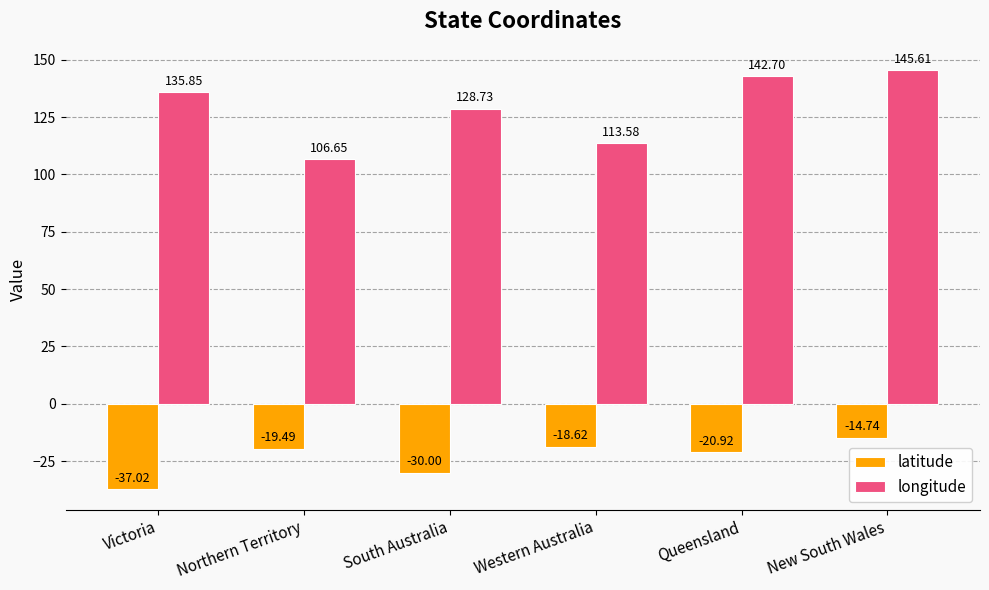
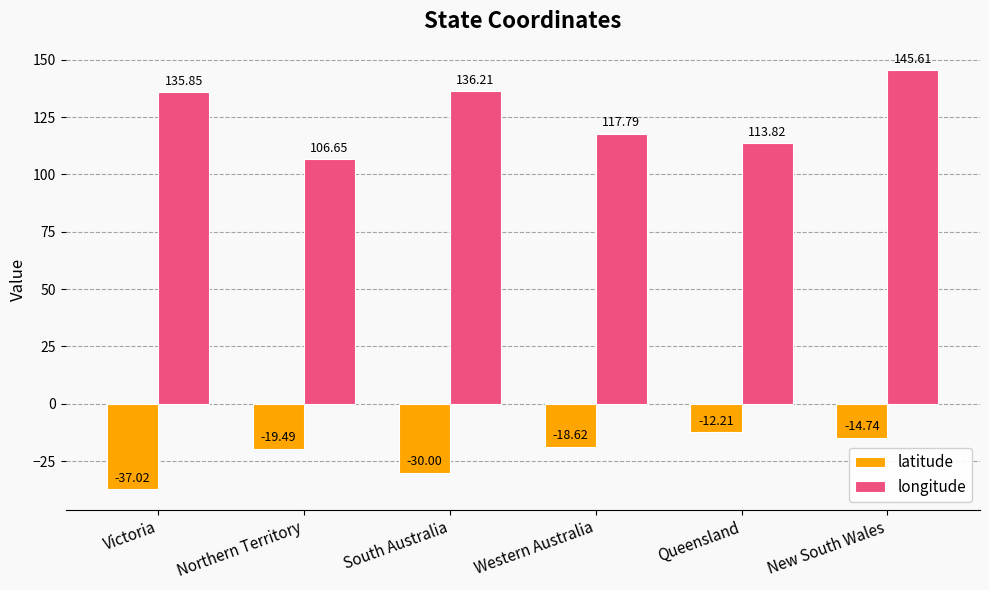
longitude, South Australia: 128.73 -> 136.21
longitude, Western Australia: 113.58 -> 117.79
latitude, Queensland: -20.92 -> -12.21
longitude, Queensland: 142.70 -> 113.82
